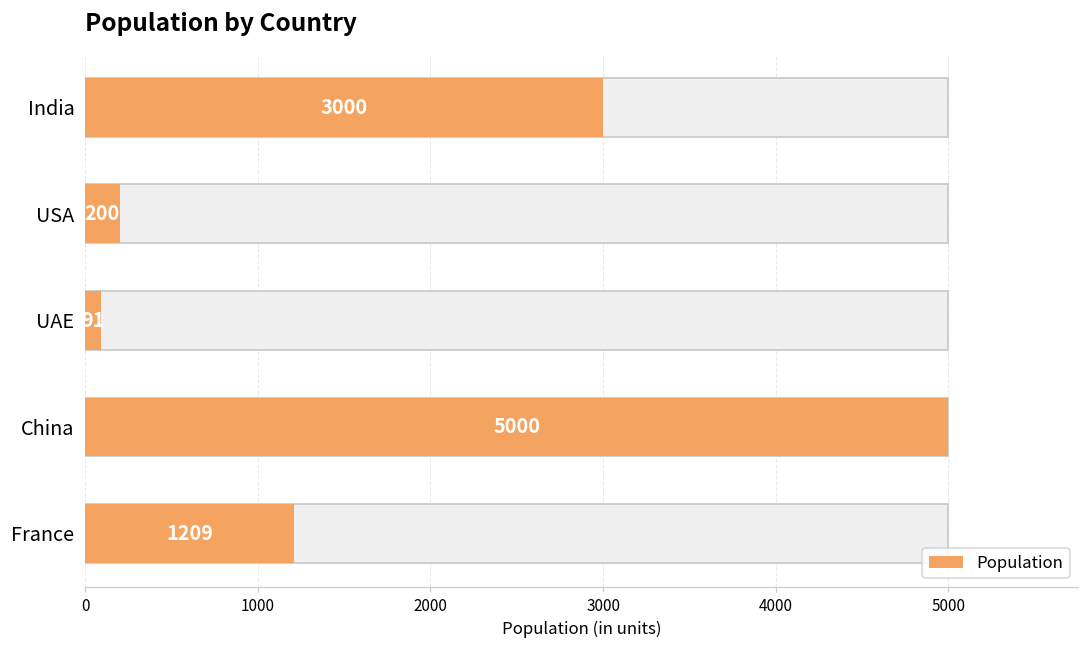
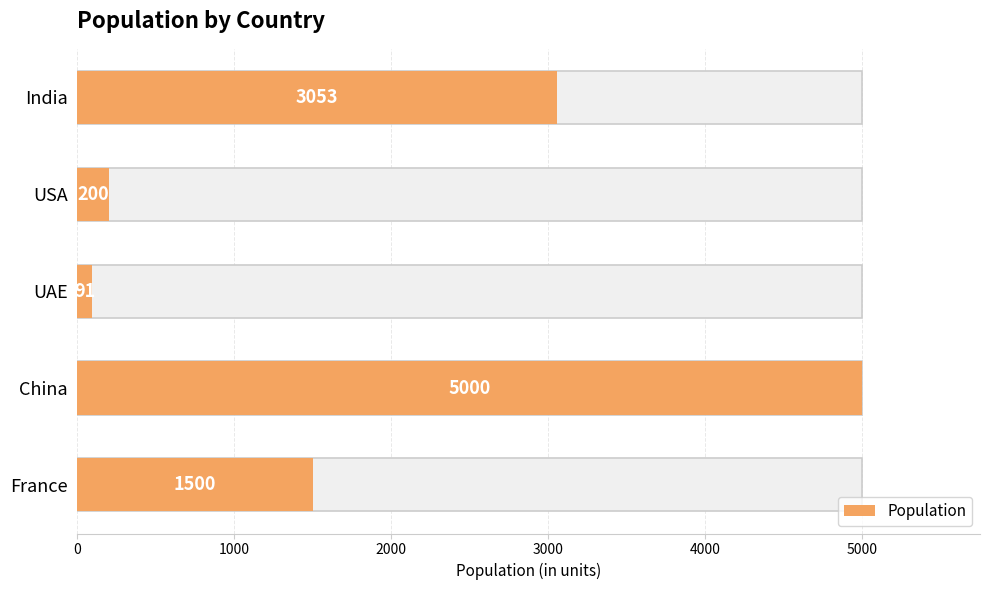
Population, India: 3000 -> 3053
Population, France: 1209 -> 1500
